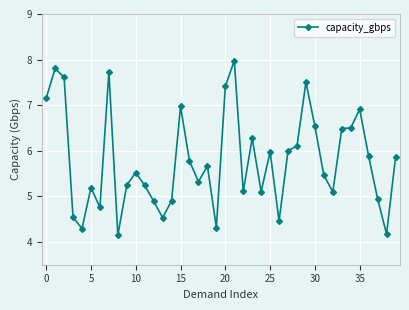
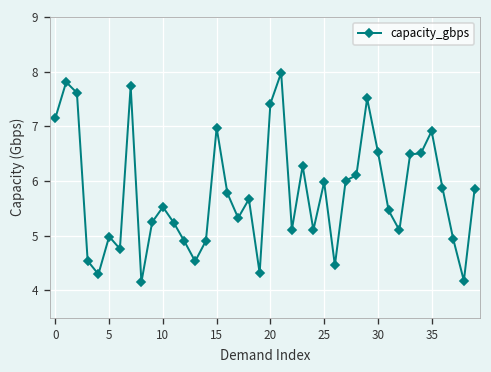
5: 5.2 -> 5.0
